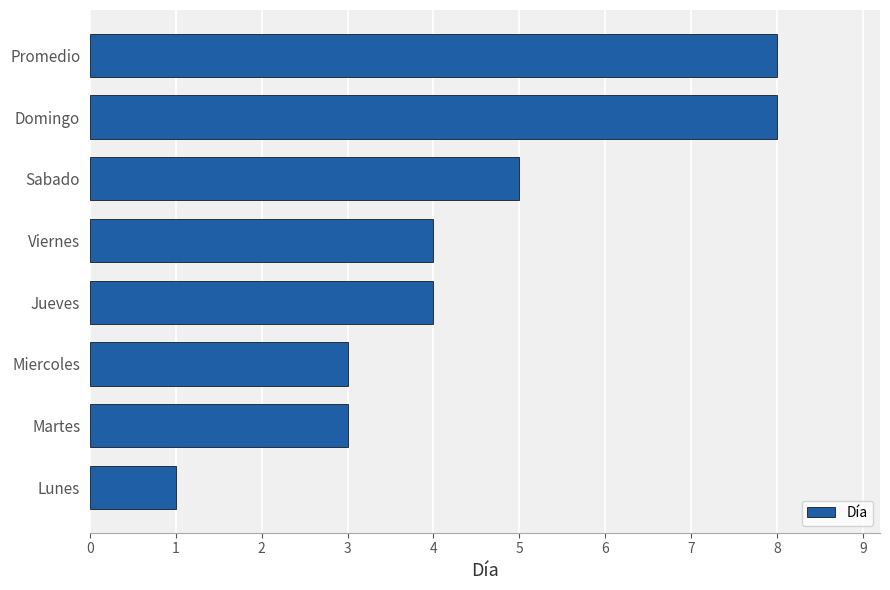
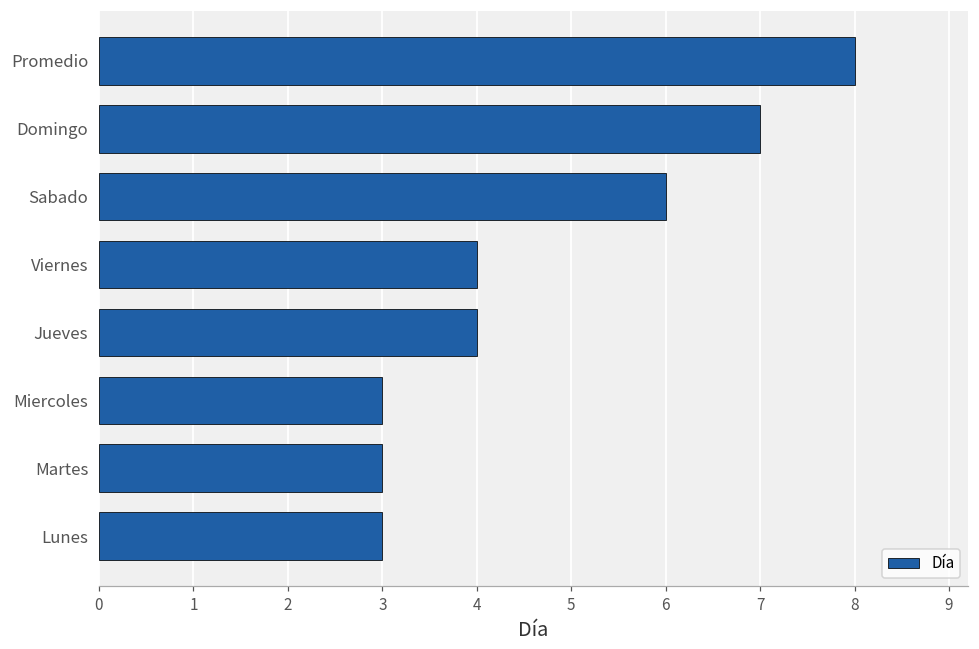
Domingo: 8 -> 7
Sabado: 5 -> 6
Lunes: 1 -> 3
